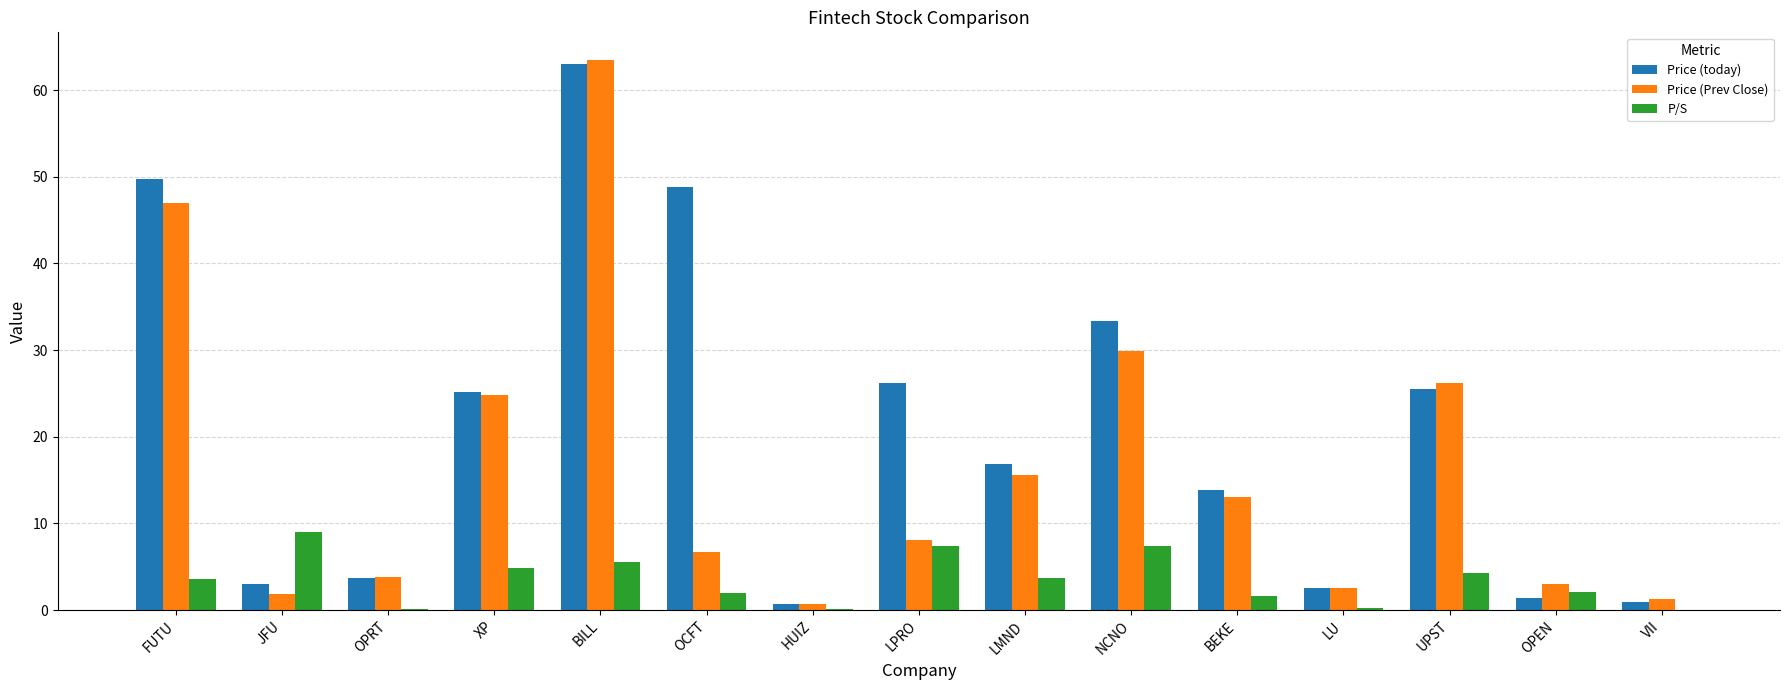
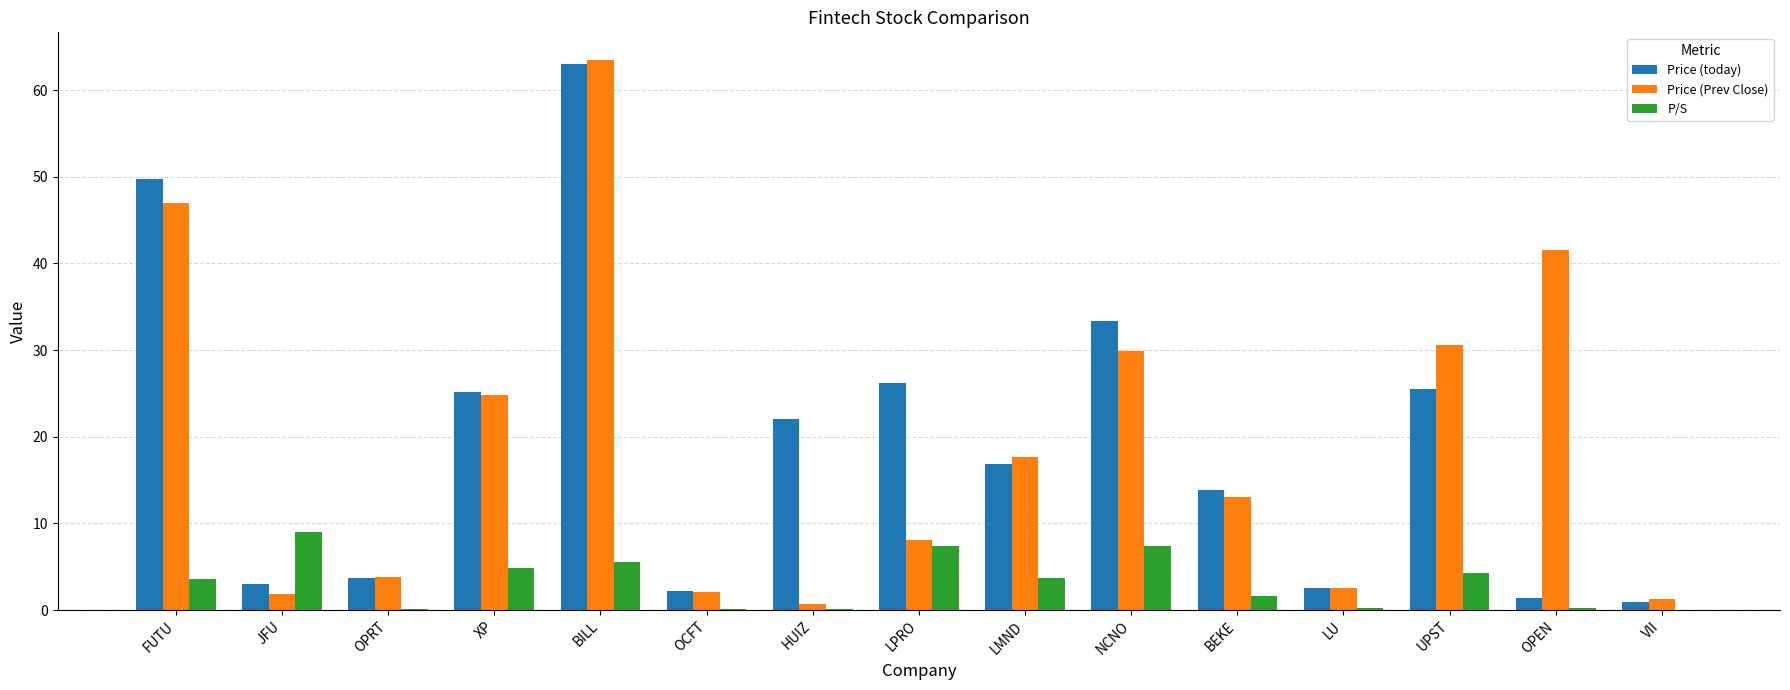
Price (today), OCFT: 49 -> 2
Price (Prev Close), OCFT: 7 -> 2
P/S, OCFT: 2 -> 0
Price (today), HUIZ: 1 -> 22
Price (Prev Close), LMND: 16 -> 18
Price (Prev Close), UPST: 26 -> 31
Price (Prev Close), OPEN: 3 -> 42
P/S, OPEN: 2 -> 0
